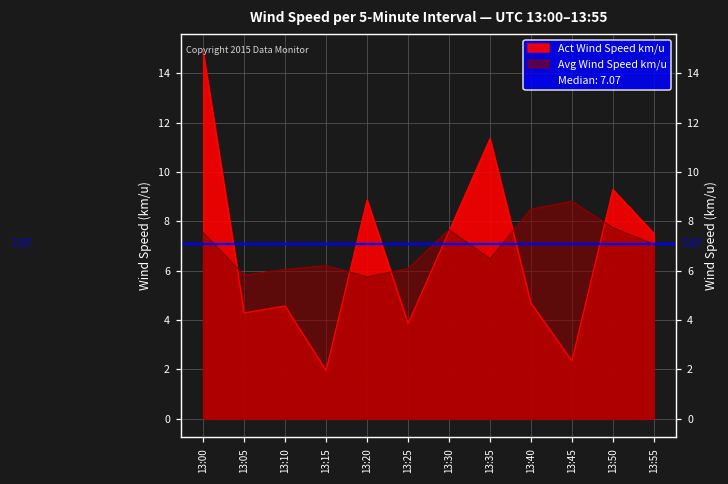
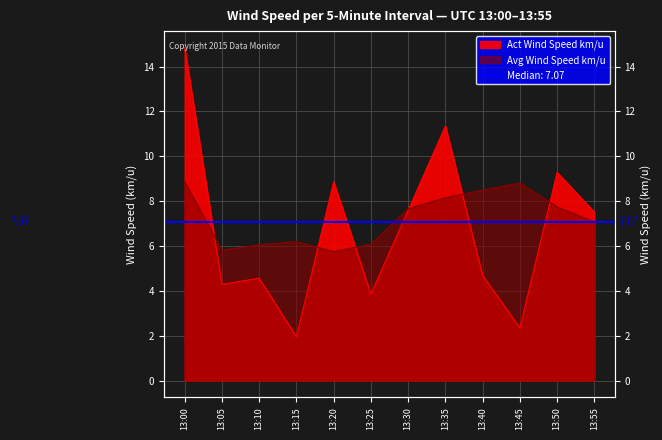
Avg Wind Speed km/u, 13:00: 7.5 -> 8.9
Avg Wind Speed km/u, 13:35: 6.5 -> 8.2
